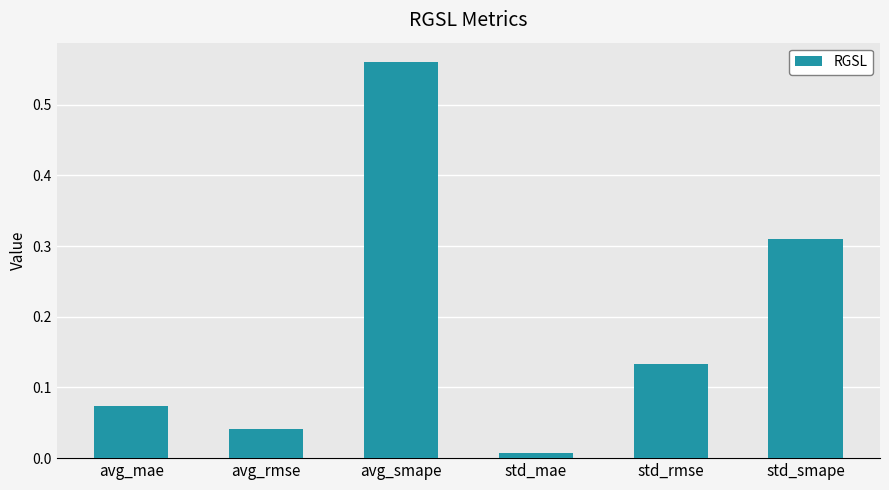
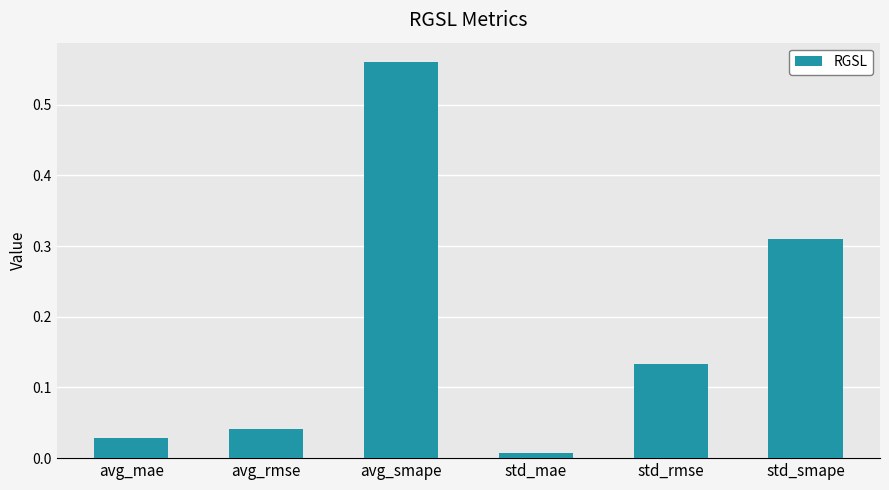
avg_mae: 0.07 -> 0.03
